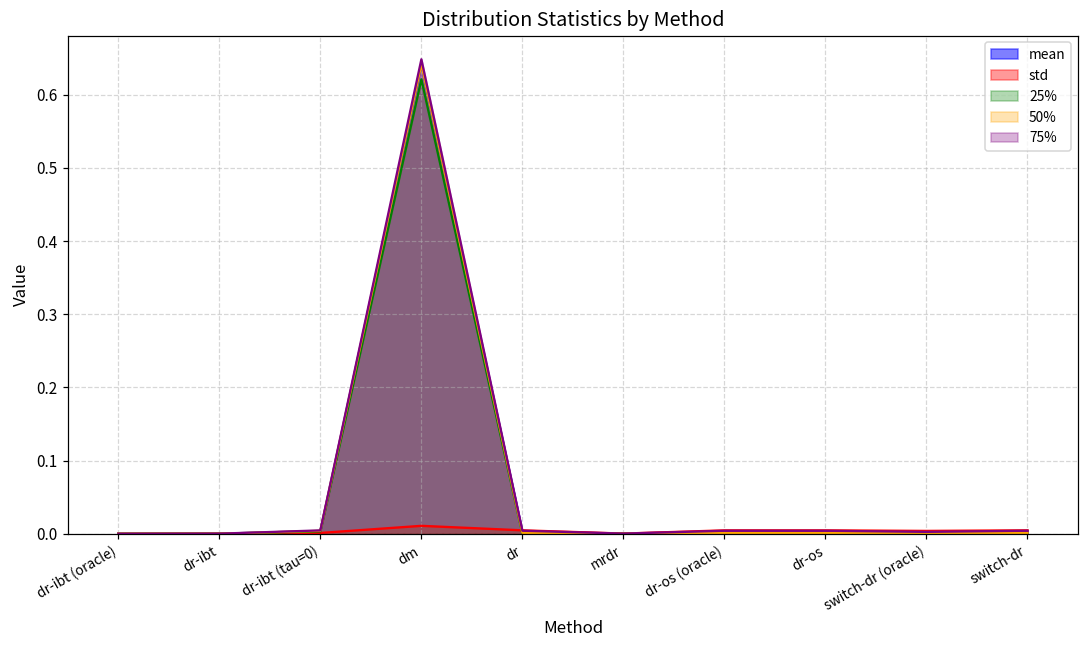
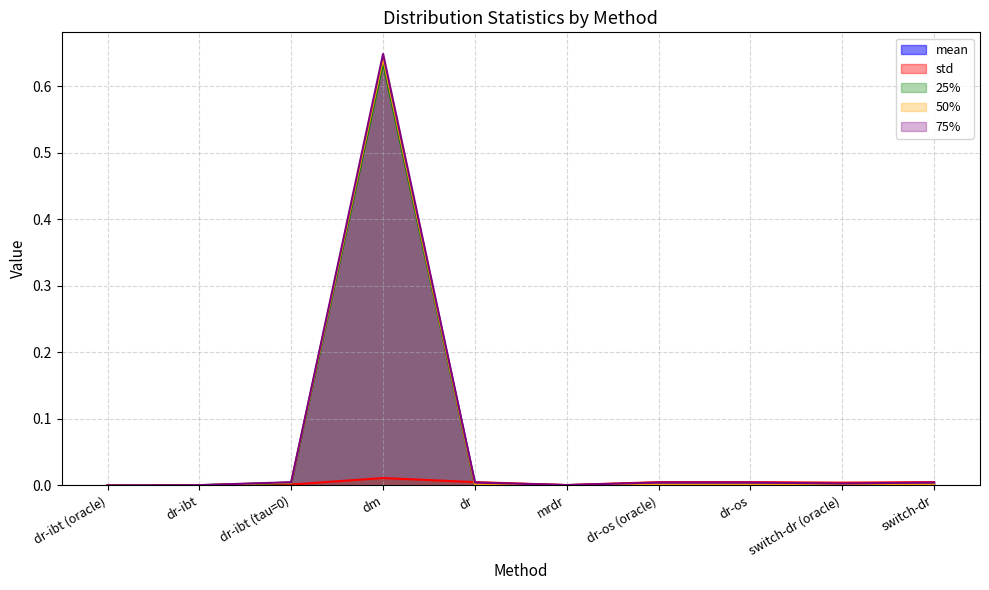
25%, dm: 0.62 -> 0.63
